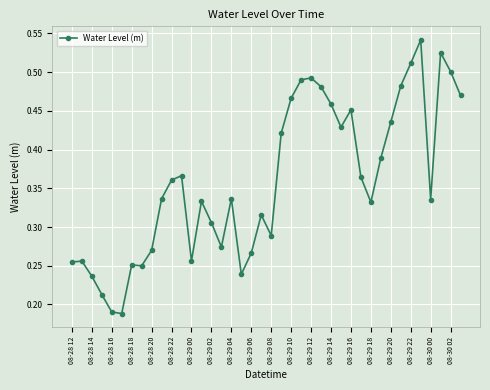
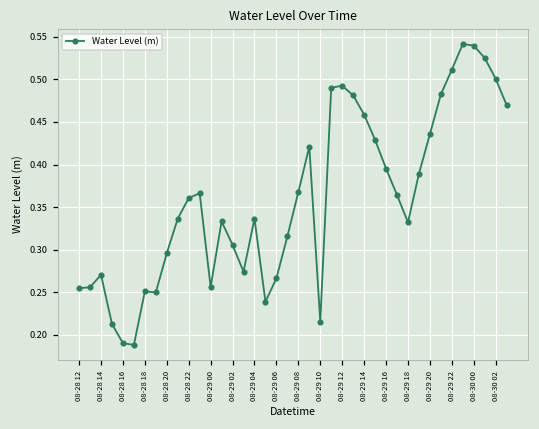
08-28 14: 0.24 -> 0.27
08-28 20: 0.27 -> 0.30
08-29 08: 0.29 -> 0.37
08-29 10: 0.47 -> 0.22
08-29 16: 0.45 -> 0.40
08-30 00: 0.34 -> 0.54
